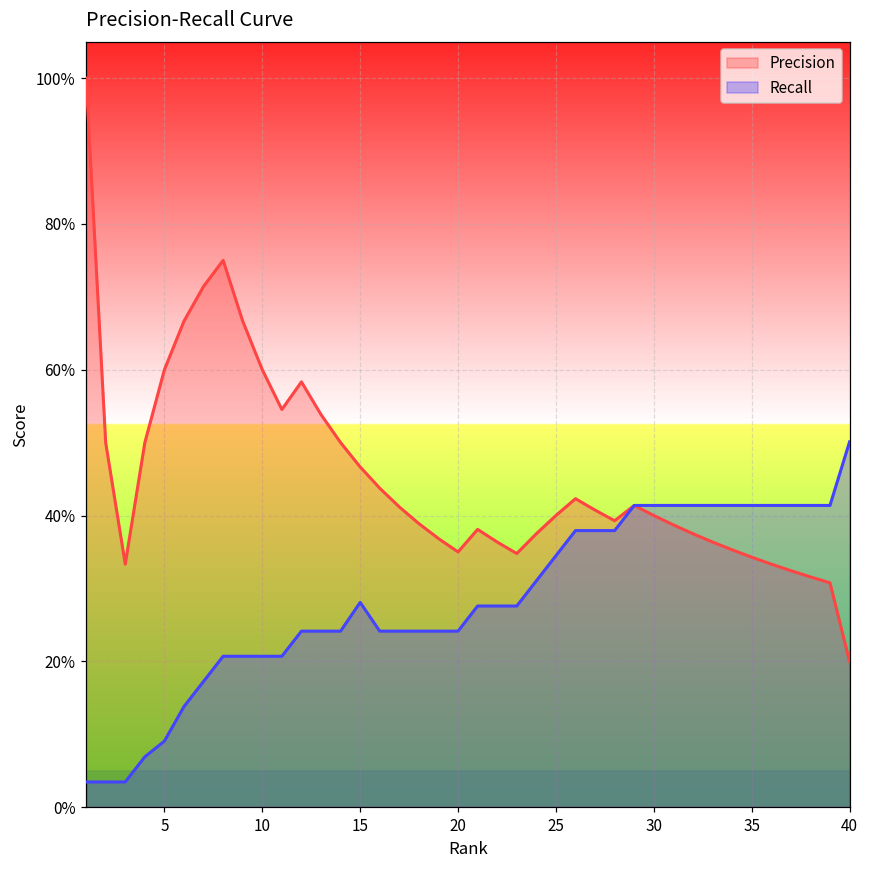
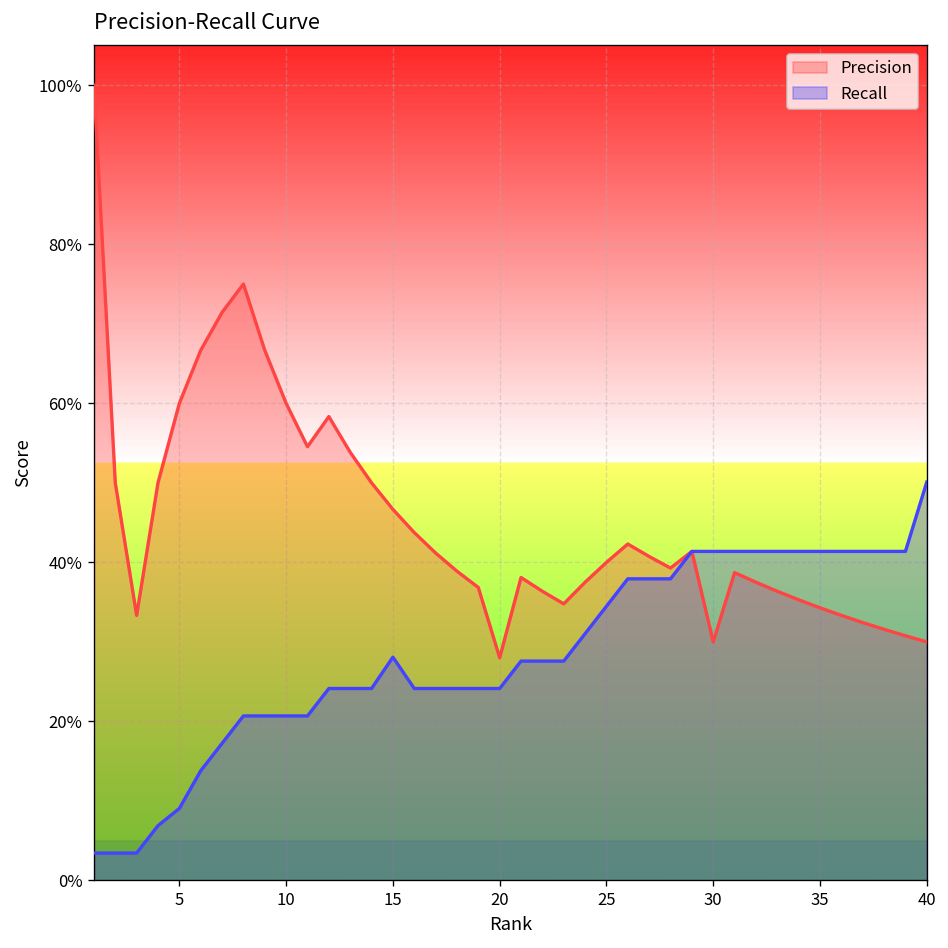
Precision, 20: 35% -> 28%
Precision, 30: 40% -> 30%
Precision, 40: 20% -> 30%
